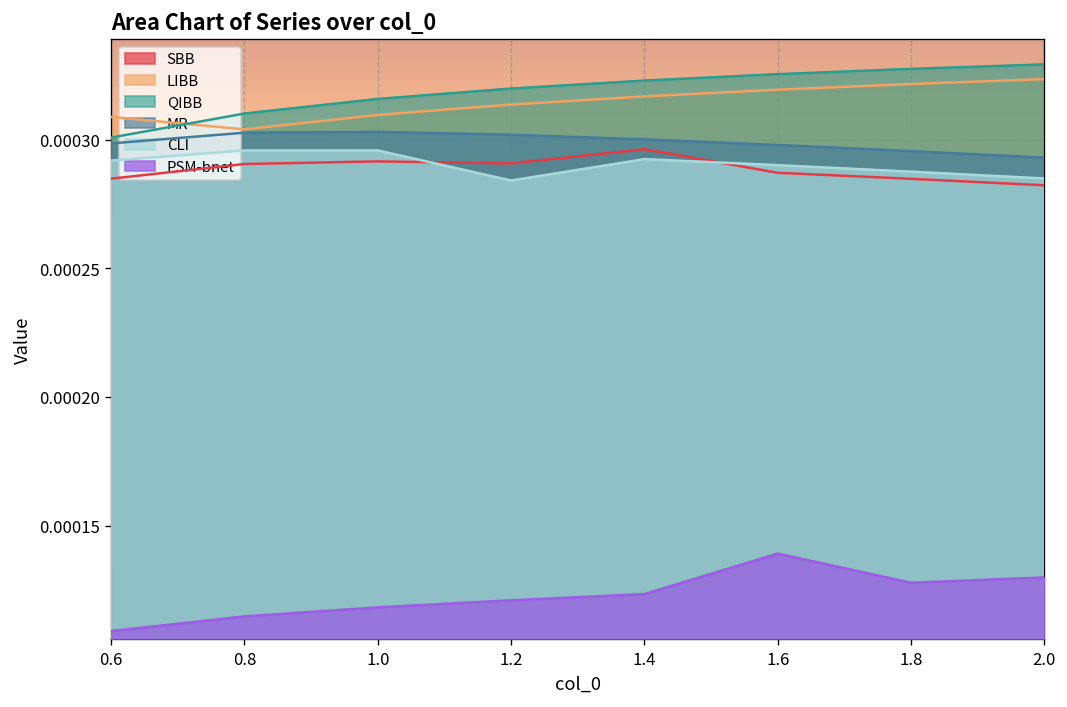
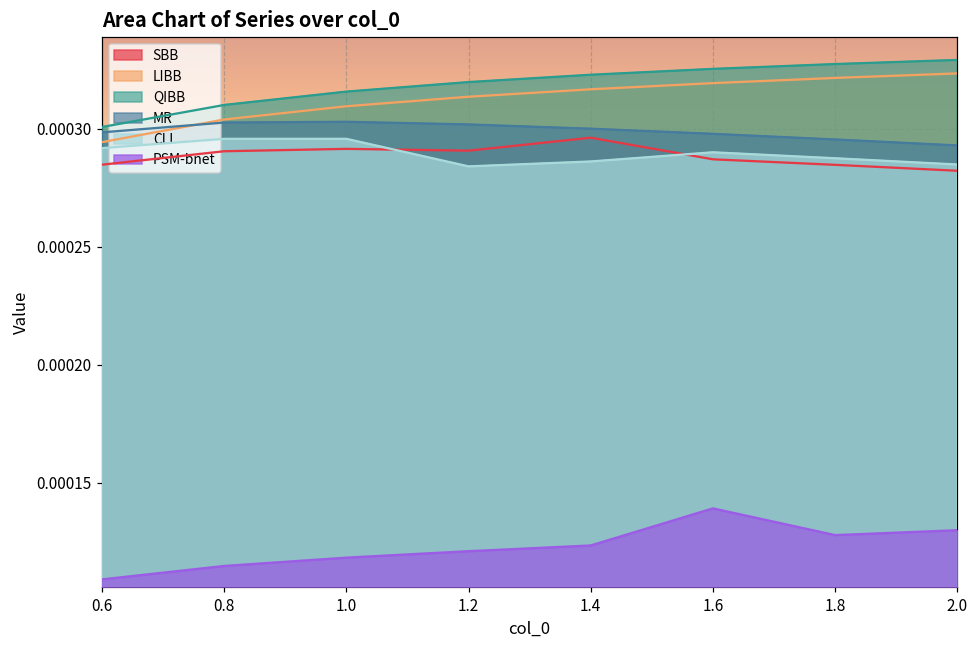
LIBB, 0.6: 0.000309 -> 0.000294
CLI, 1.4: 0.000292 -> 0.000286
